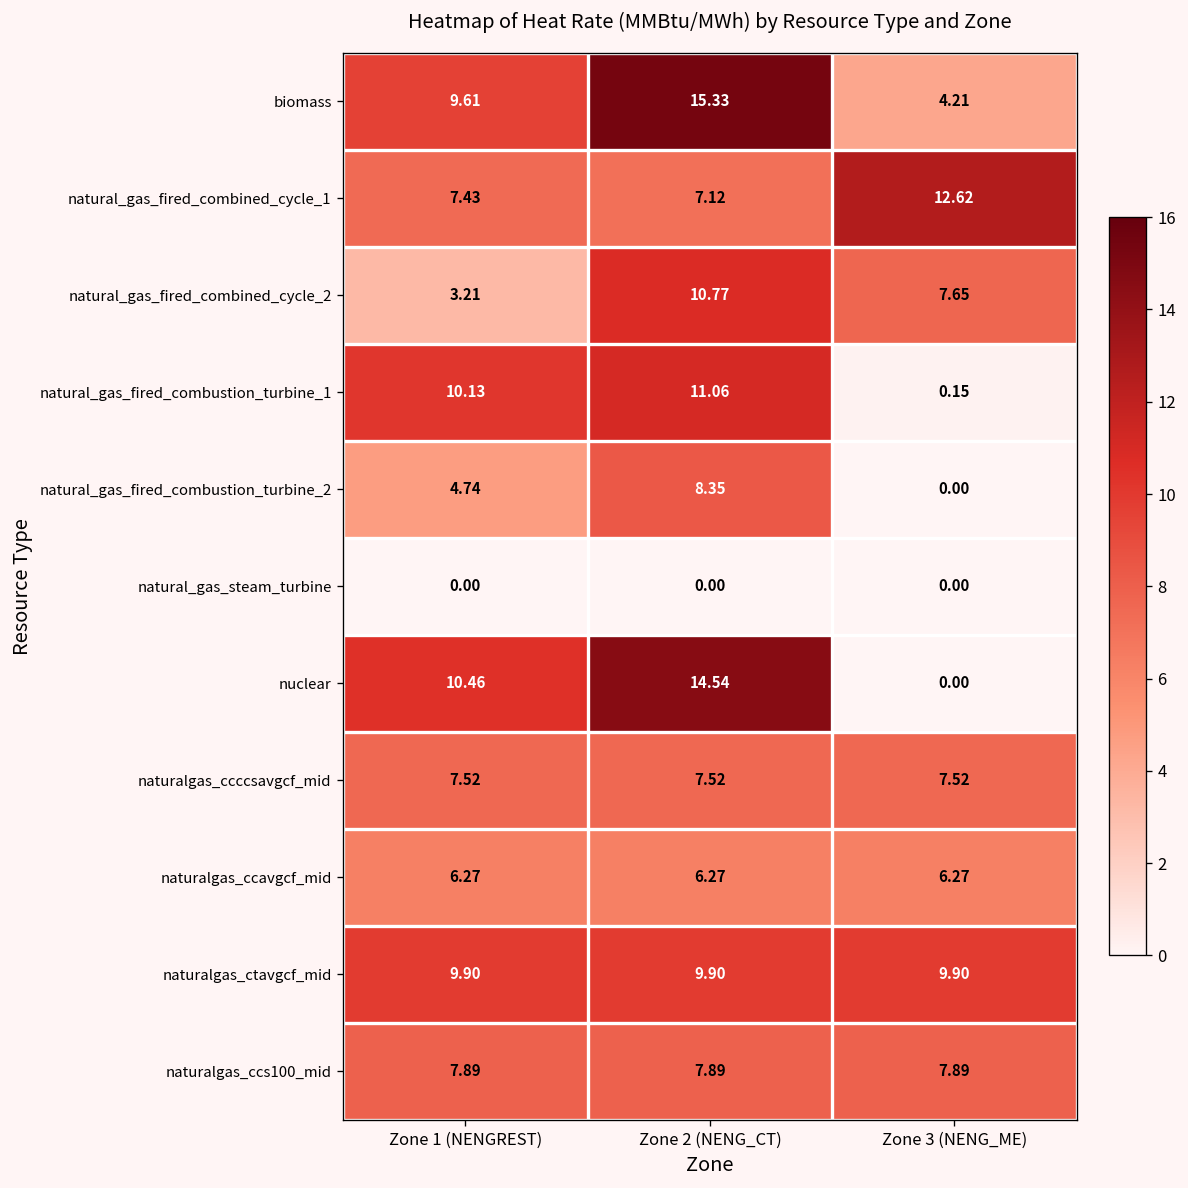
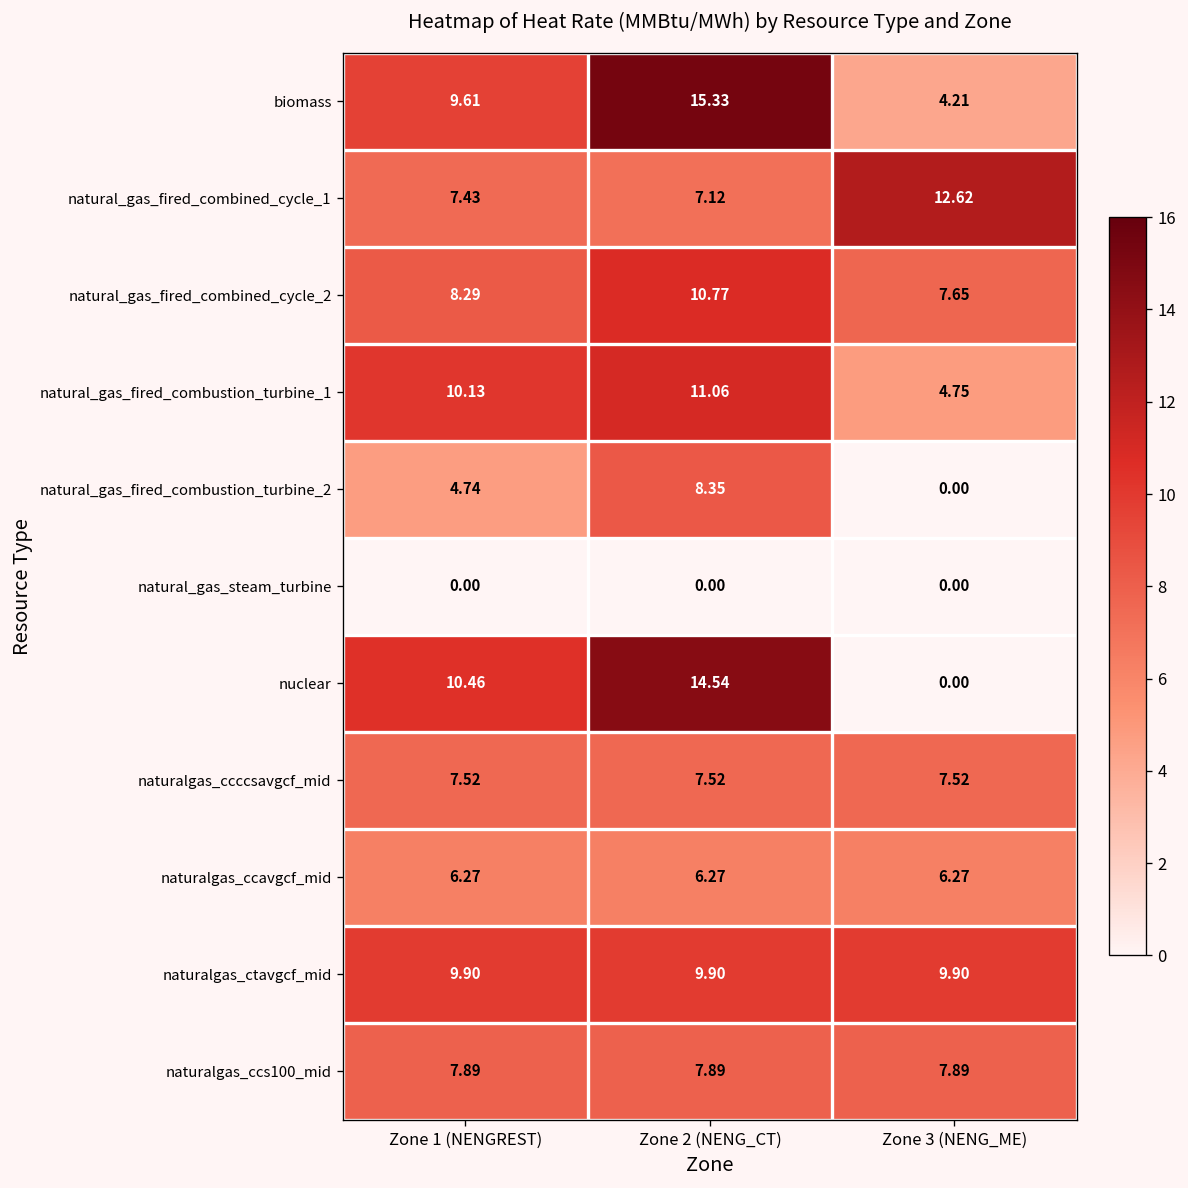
natural_gas_fired_combined_cycle_2, Zone 1 (NENGREST): 3.21 -> 8.29
natural_gas_fired_combustion_turbine_1, Zone 3 (NENG_ME): 0.15 -> 4.75
